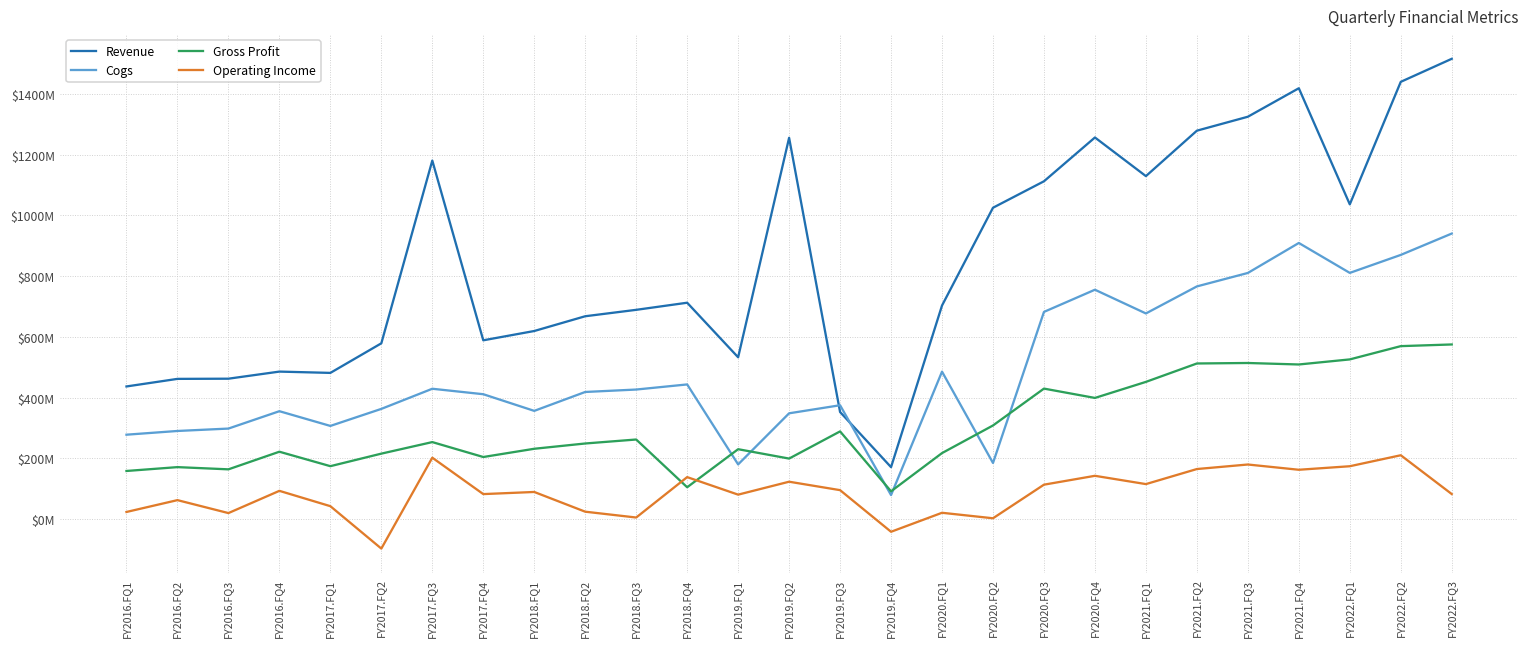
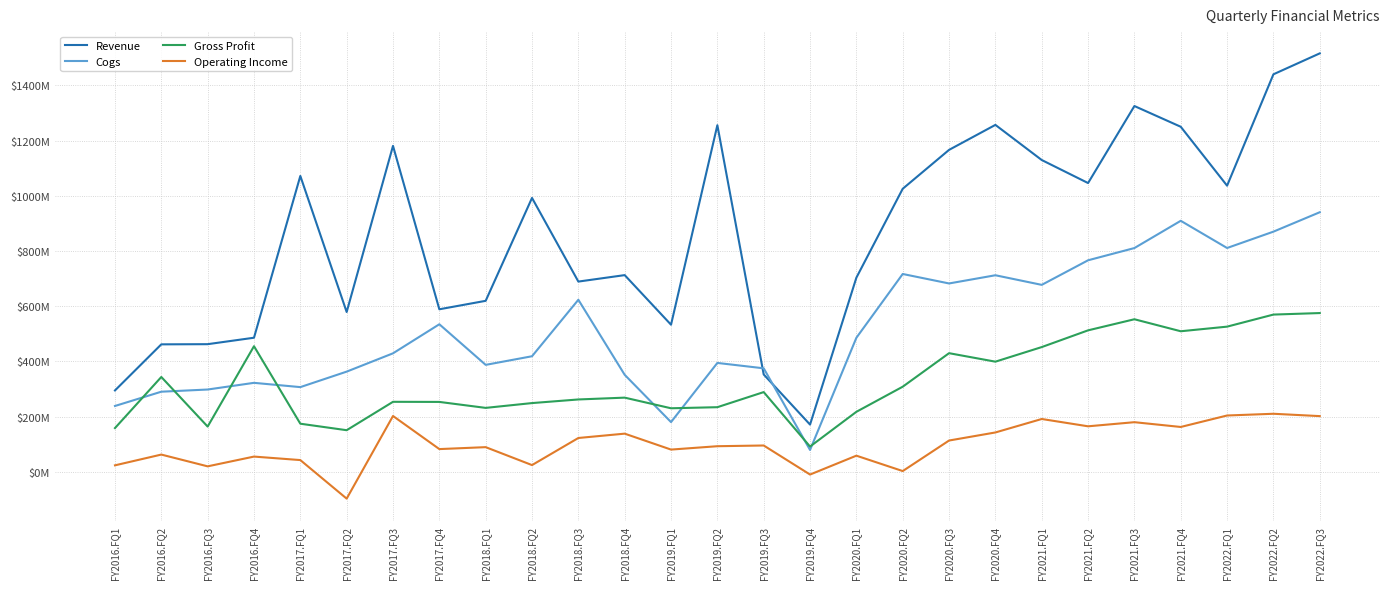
Revenue, FY2016.FQ1: $440000000 -> $300000000
Cogs, FY2016.FQ1: $280000000 -> $240000000
Gross Profit, FY2016.FQ2: $170000000 -> $340000000
Cogs, FY2016.FQ4: $360000000 -> $320000000
Gross Profit, FY2016.FQ4: $220000000 -> $460000000
Operating Income, FY2016.FQ4: $90000000 -> $60000000
Revenue, FY2017.FQ1: $480000000 -> $1070000000
Gross Profit, FY2017.FQ2: $220000000 -> $150000000
Cogs, FY2017.FQ4: $410000000 -> $530000000
Gross Profit, FY2017.FQ4: $200000000 -> $250000000
Cogs, FY2018.FQ1: $360000000 -> $390000000
Revenue, FY2018.FQ2: $670000000 -> $990000000
Cogs, FY2018.FQ3: $430000000 -> $620000000
Operating Income, FY2018.FQ3: $10000000 -> $120000000
Cogs, FY2018.FQ4: $440000000 -> $350000000
Gross Profit, FY2018.FQ4: $110000000 -> $270000000
Cogs, FY2019.FQ2: $350000000 -> $390000000
Gross Profit, FY2019.FQ2: $200000000 -> $230000000
Operating Income, FY2019.FQ2: $120000000 -> $90000000
Operating Income, FY2019.FQ4: $-40000000 -> $-10000000
Operating Income, FY2020.FQ1: $20000000 -> $60000000
Cogs, FY2020.FQ2: $190000000 -> $720000000
Revenue, FY2020.FQ3: $1110000000 -> $1170000000
Cogs, FY2020.FQ4: $760000000 -> $710000000
Operating Income, FY2021.FQ1: $120000000 -> $190000000
Revenue, FY2021.FQ2: $1280000000 -> $1050000000
Gross Profit, FY2021.FQ3: $510000000 -> $550000000
Revenue, FY2021.FQ4: $1420000000 -> $1250000000
Operating Income, FY2022.FQ1: $170000000 -> $200000000
Operating Income, FY2022.FQ3: $80000000 -> $200000000
